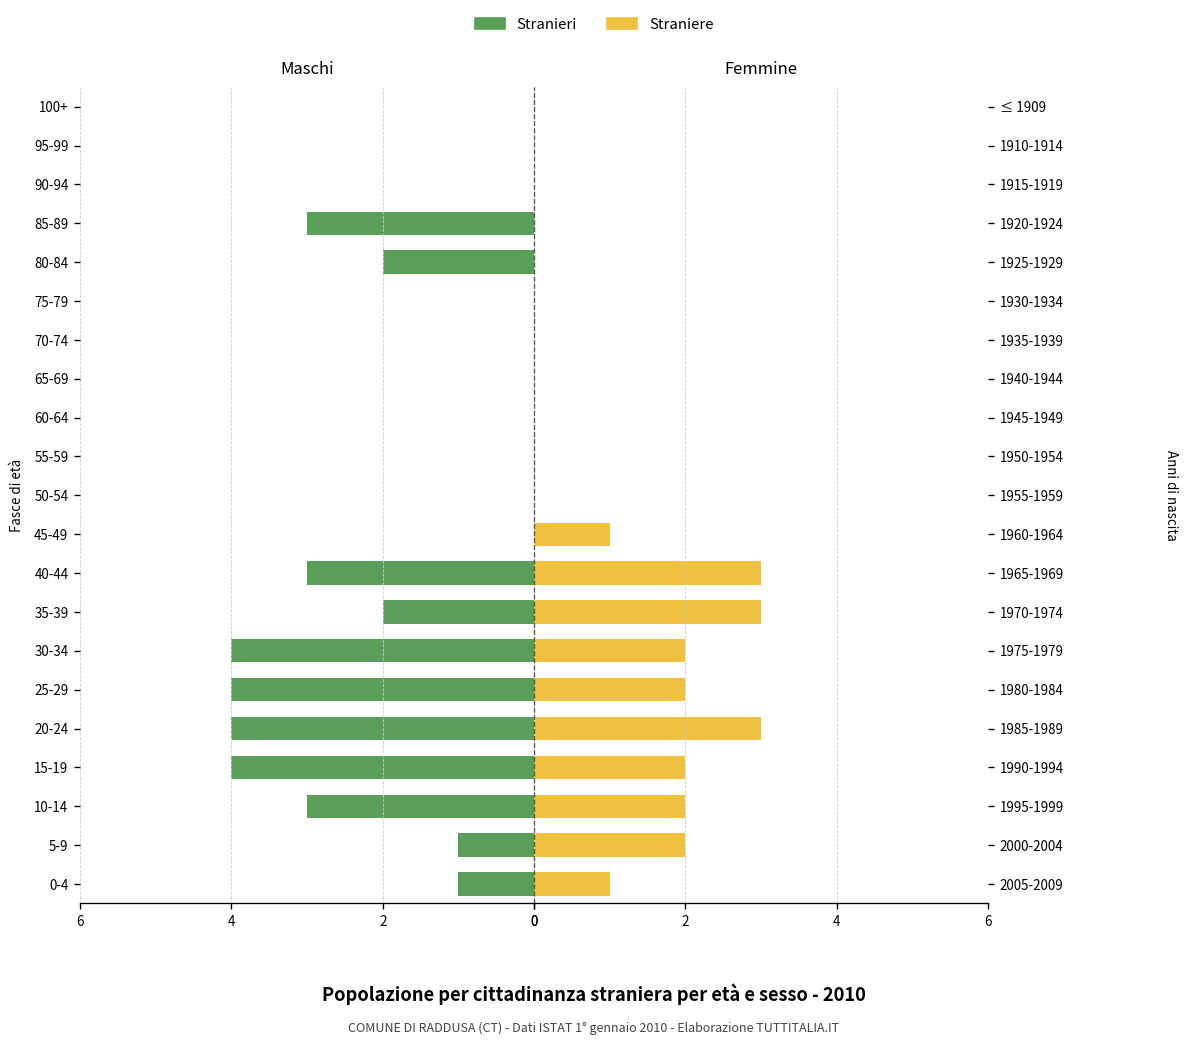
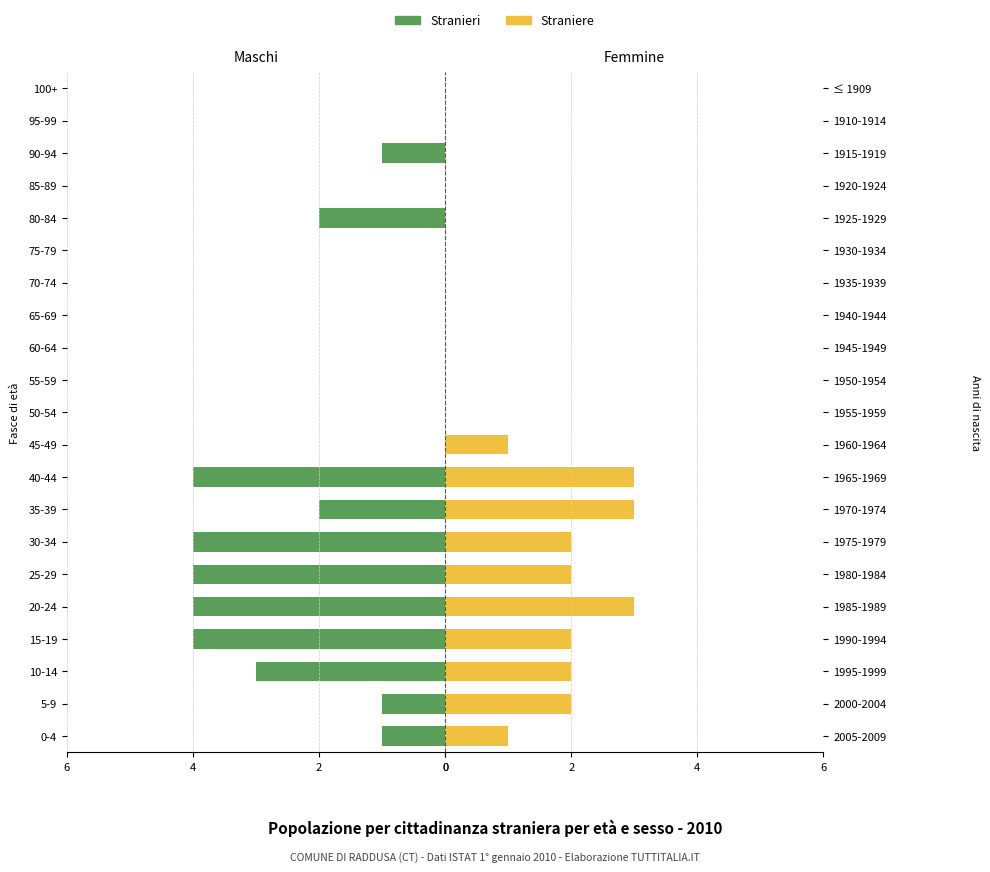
Maschi, 90-94: 0 -> 1
Maschi, 85-89: 3 -> 0
Maschi, 40-44: 3 -> 4
